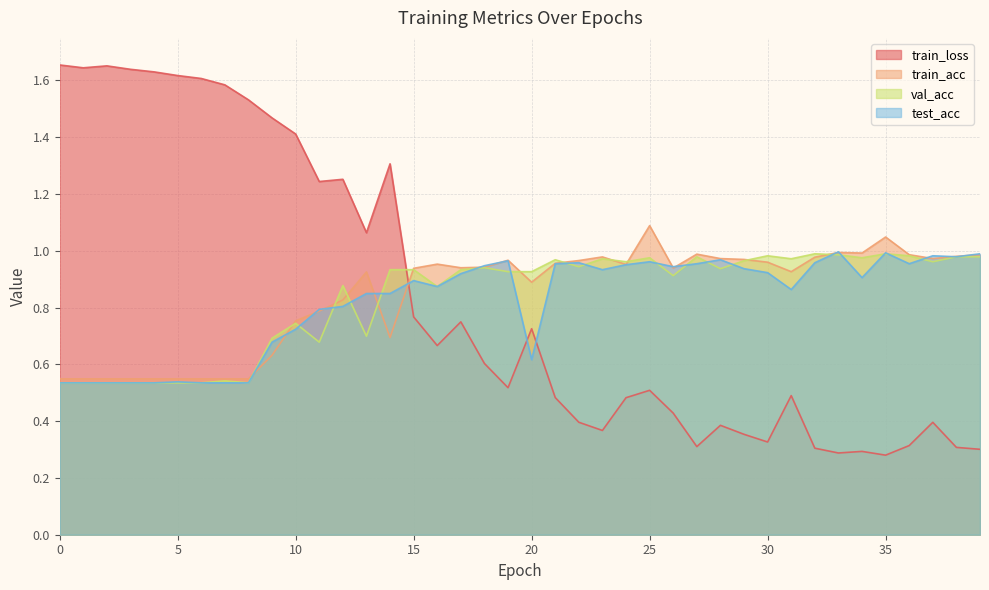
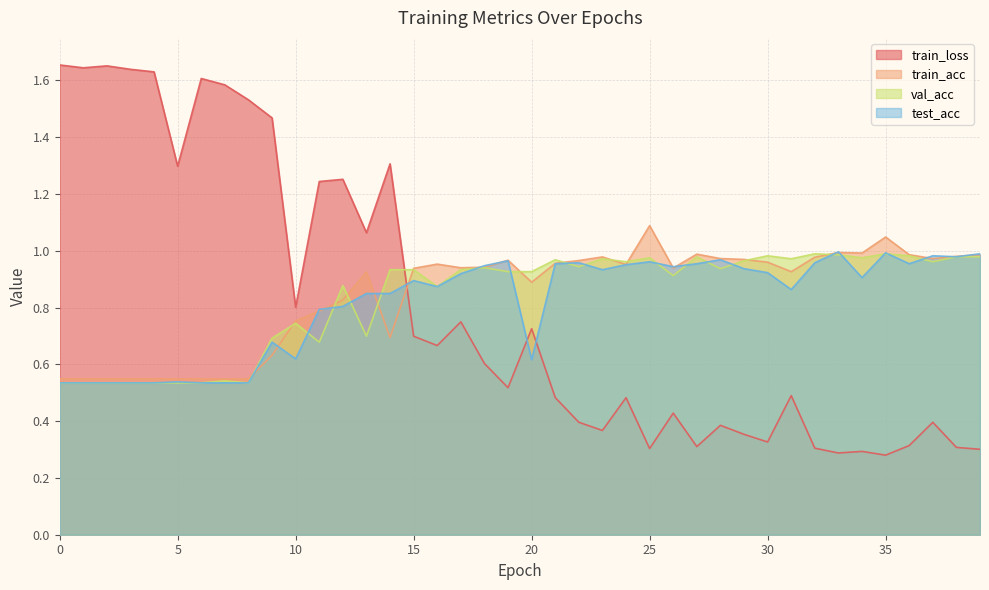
train_loss, 5: 1.62 -> 1.30
train_loss, 10: 1.41 -> 0.80
test_acc, 10: 0.72 -> 0.62
train_loss, 15: 0.77 -> 0.70
train_loss, 25: 0.51 -> 0.30
